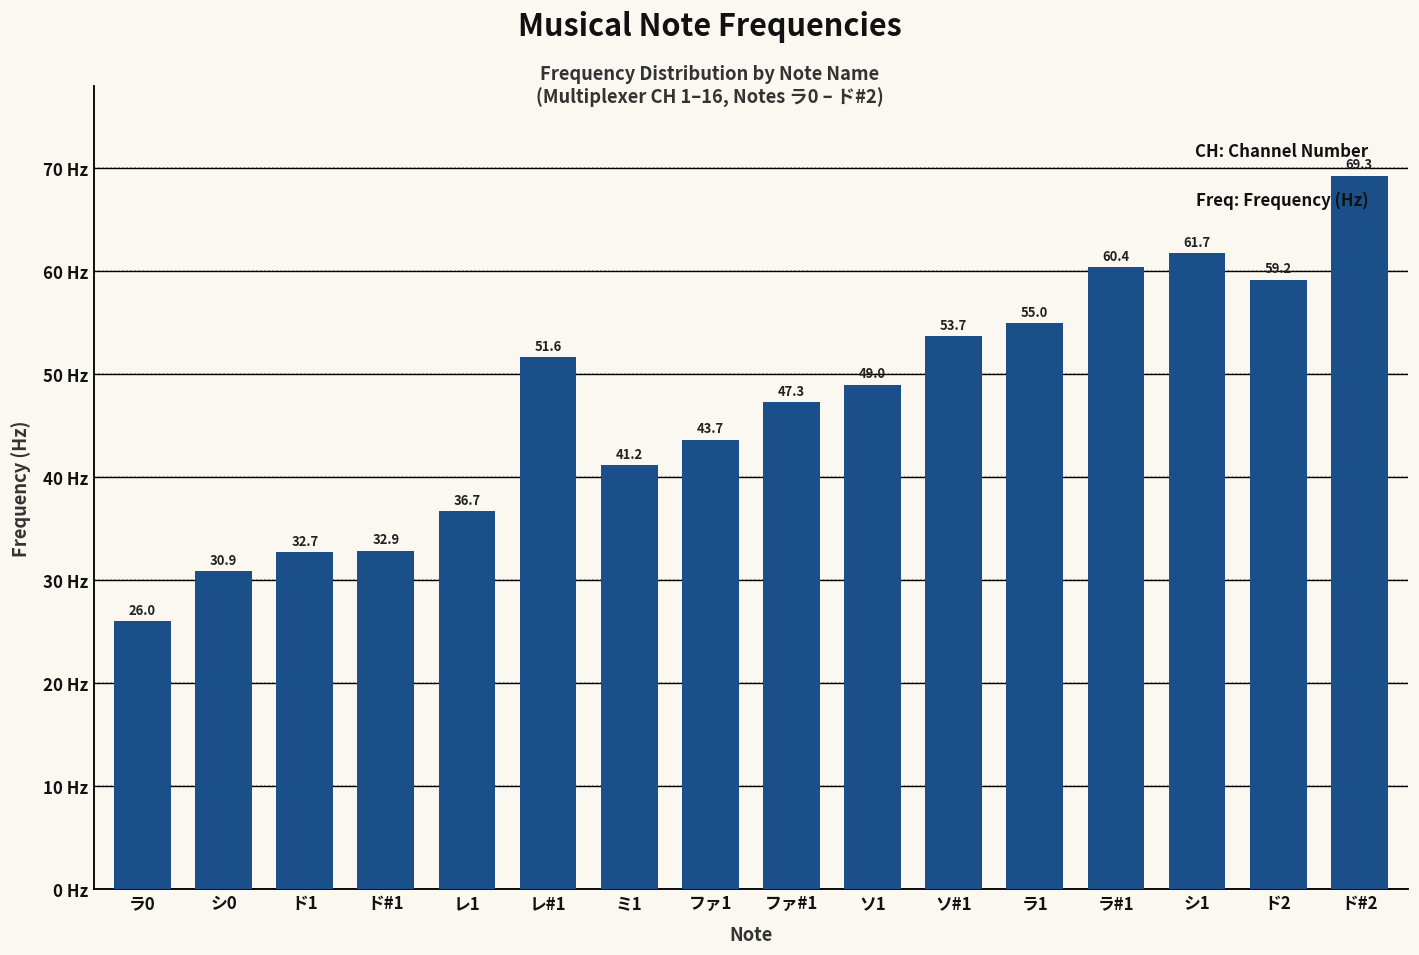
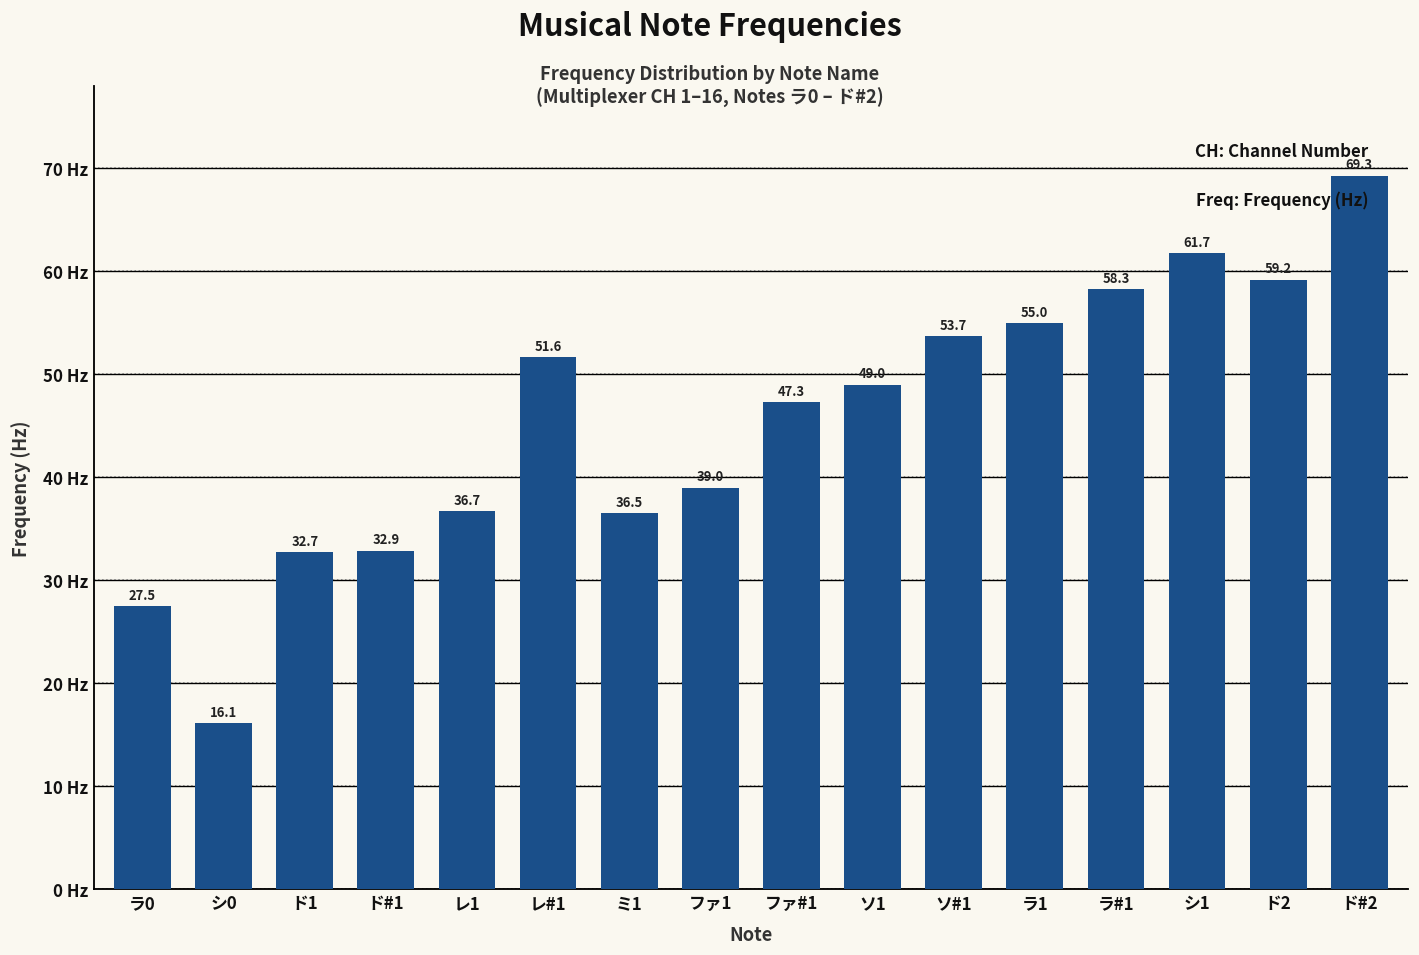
ラ0: 26.0 -> 27.5
シ0: 30.9 -> 16.1
ミ1: 41.2 -> 36.5
ファ1: 43.7 -> 39.0
ラ#1: 60.4 -> 58.3
